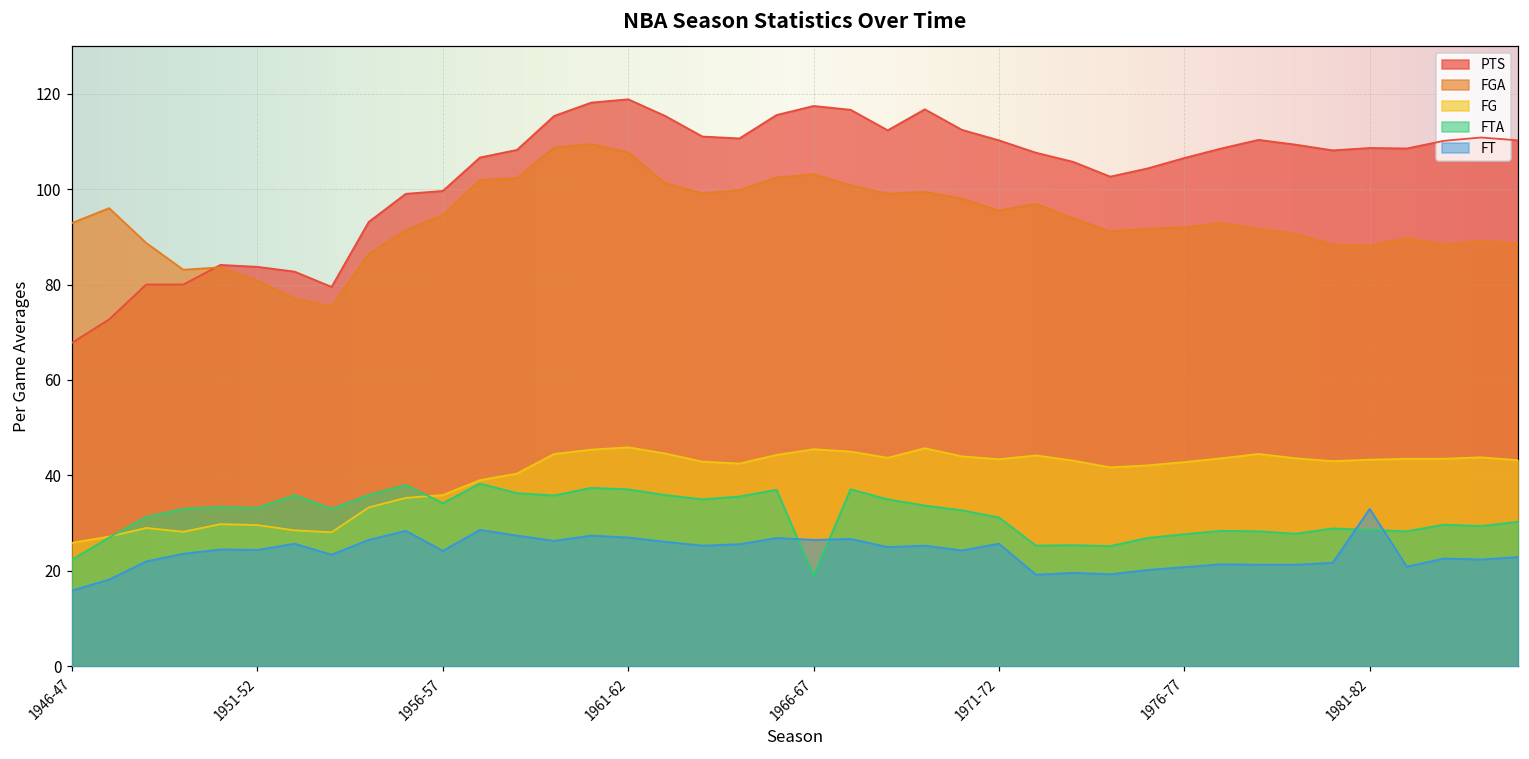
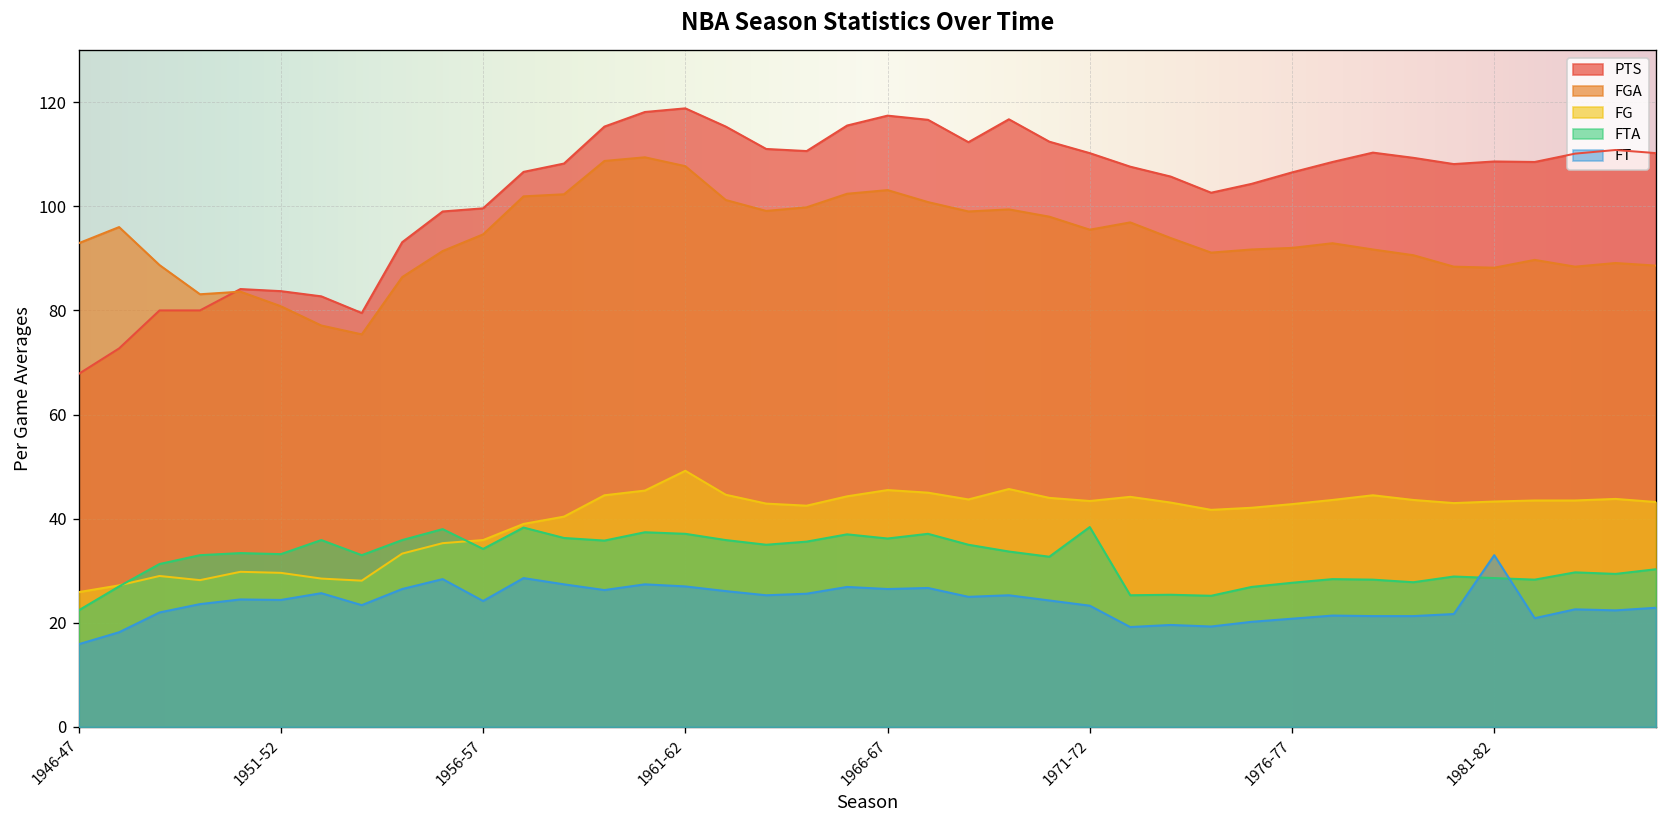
FG, 1961-62: 46 -> 49
FTA, 1966-67: 19 -> 36
FTA, 1971-72: 31 -> 38
FT, 1971-72: 26 -> 23
